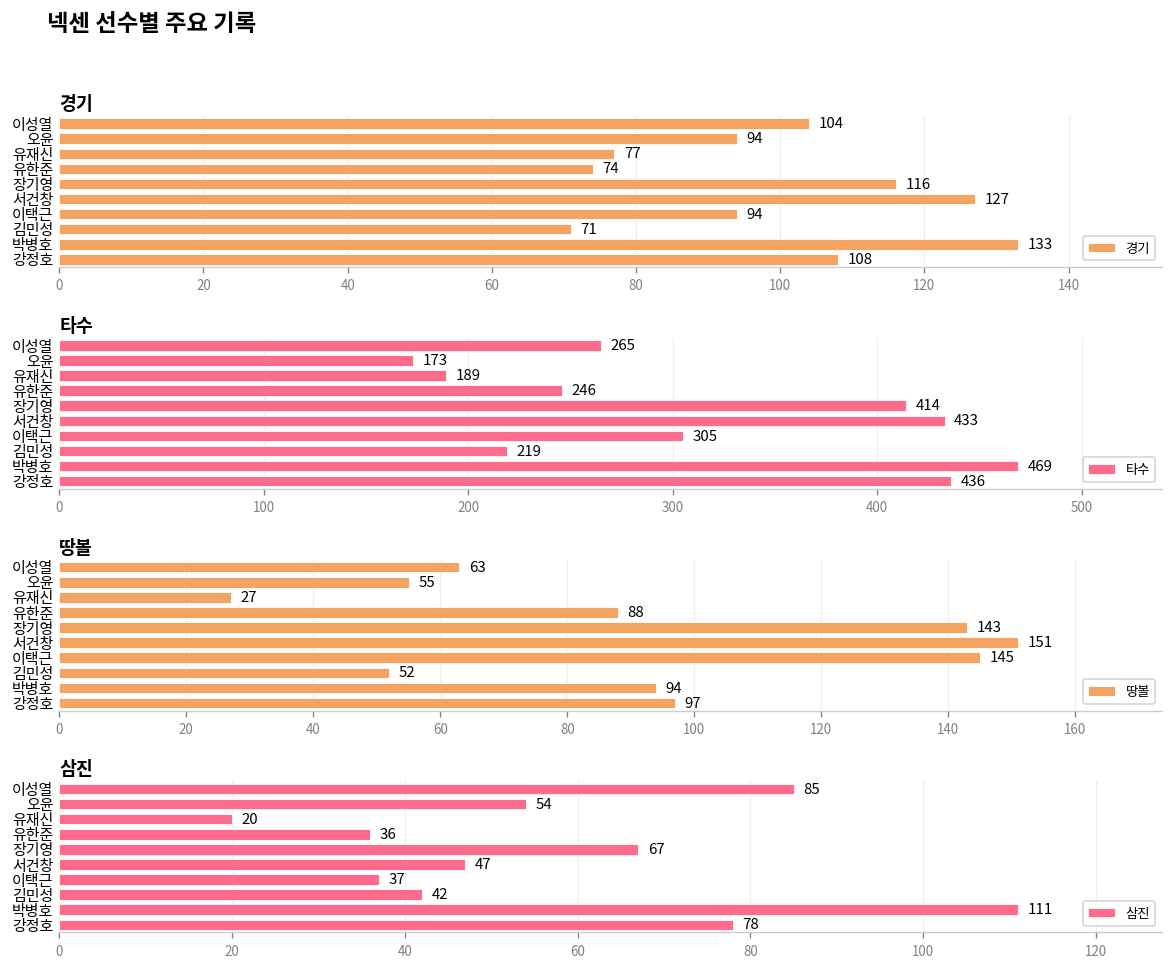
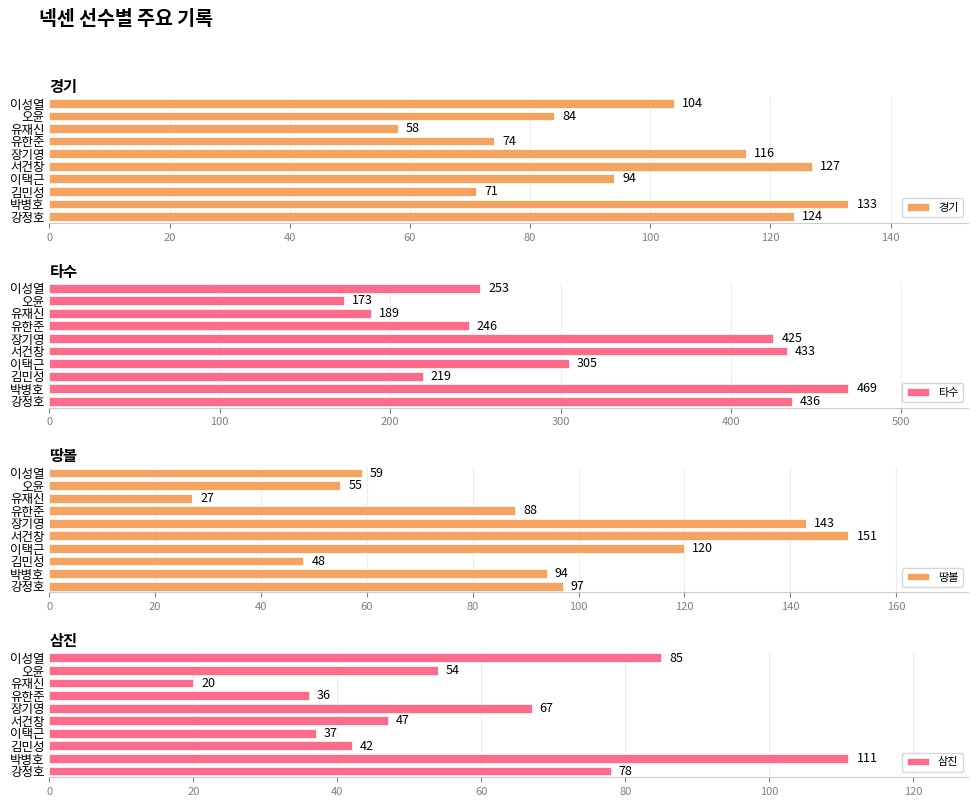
경기, 오윤: 94 -> 84
경기, 유재신: 77 -> 58
경기, 강정호: 108 -> 124
타수, 이성열: 265 -> 253
타수, 장기영: 414 -> 425
땅볼, 이성열: 63 -> 59
땅볼, 이택근: 145 -> 120
땅볼, 김민성: 52 -> 48
